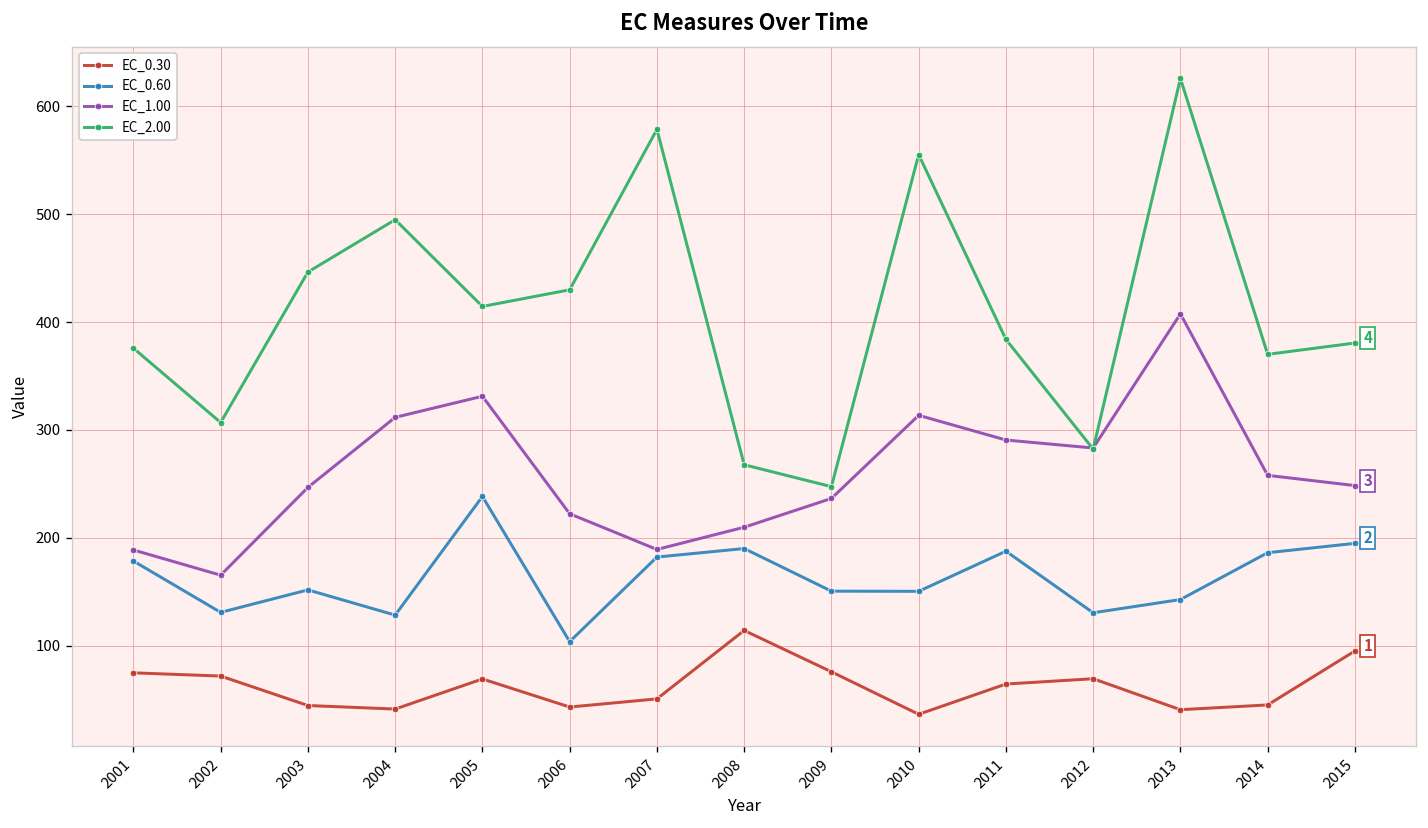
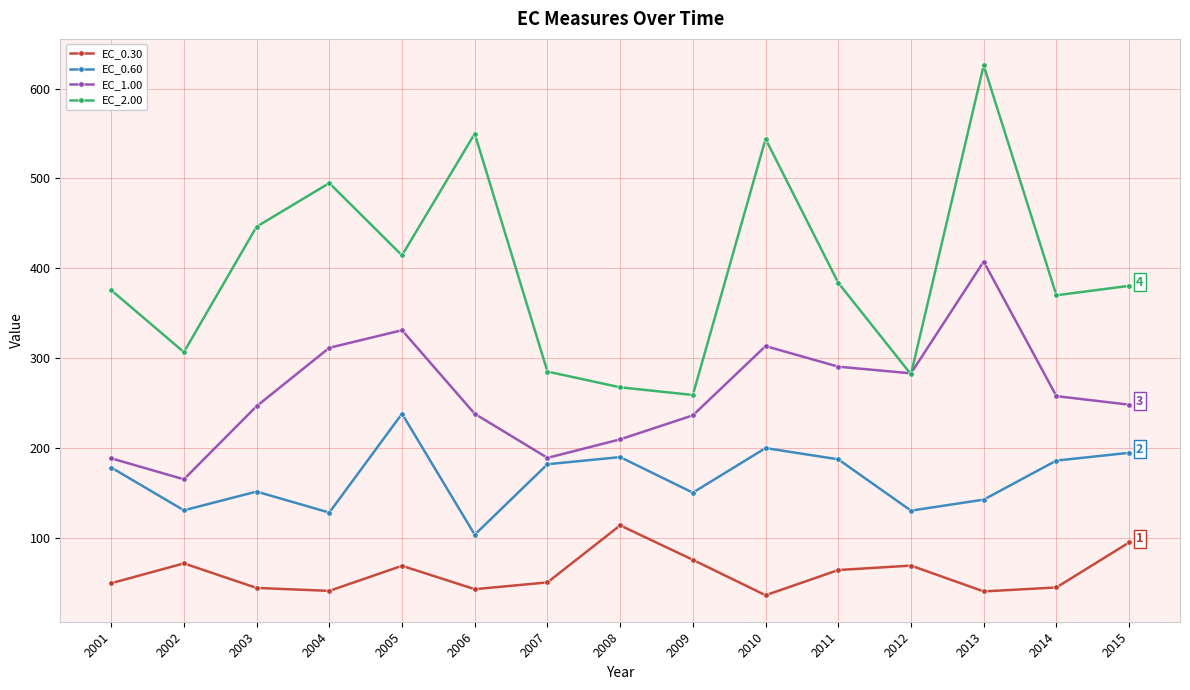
EC_0.30, 2001: 70 -> 50
EC_1.00, 2006: 220 -> 240
EC_2.00, 2006: 430 -> 550
EC_2.00, 2007: 580 -> 290
EC_2.00, 2009: 250 -> 260
EC_0.60, 2010: 150 -> 200
EC_2.00, 2010: 560 -> 540
